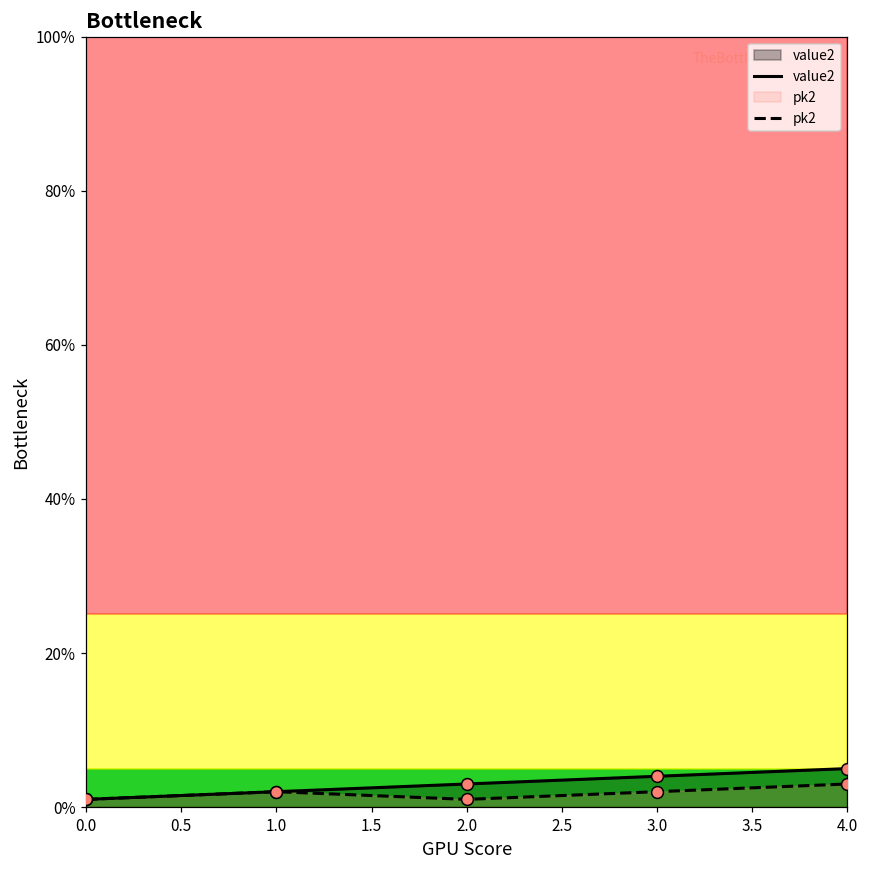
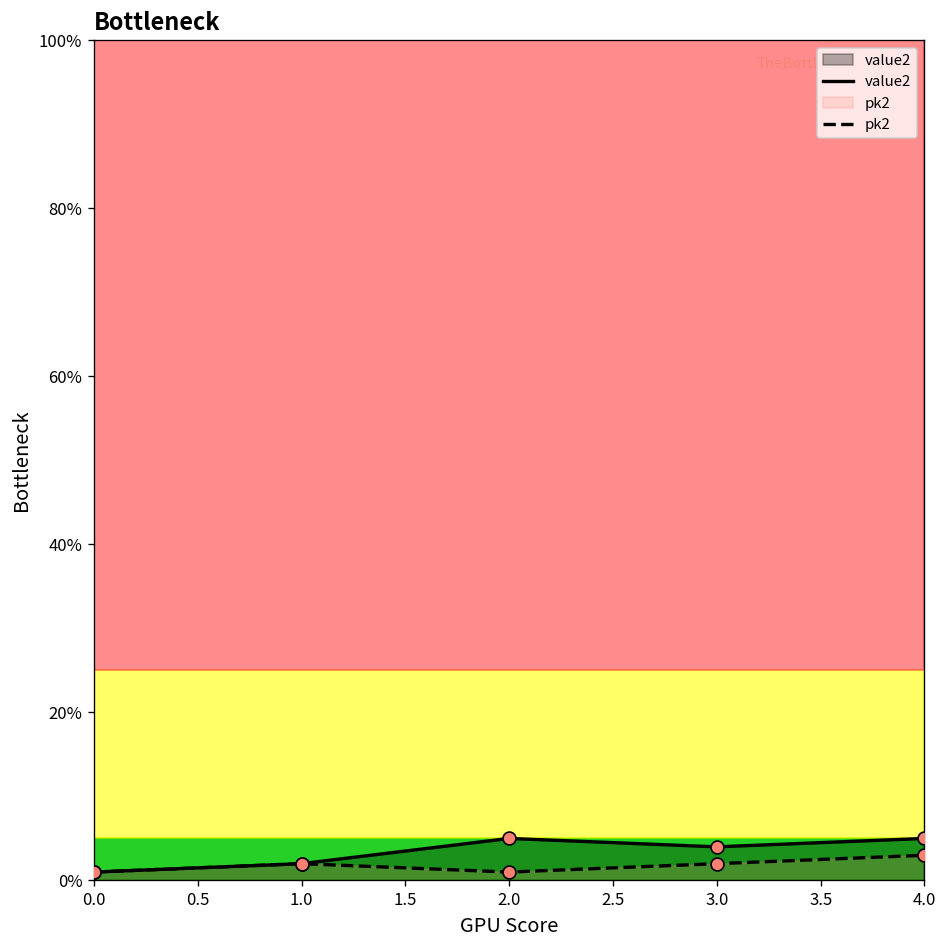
value2, 2.0: 3% -> 5%
